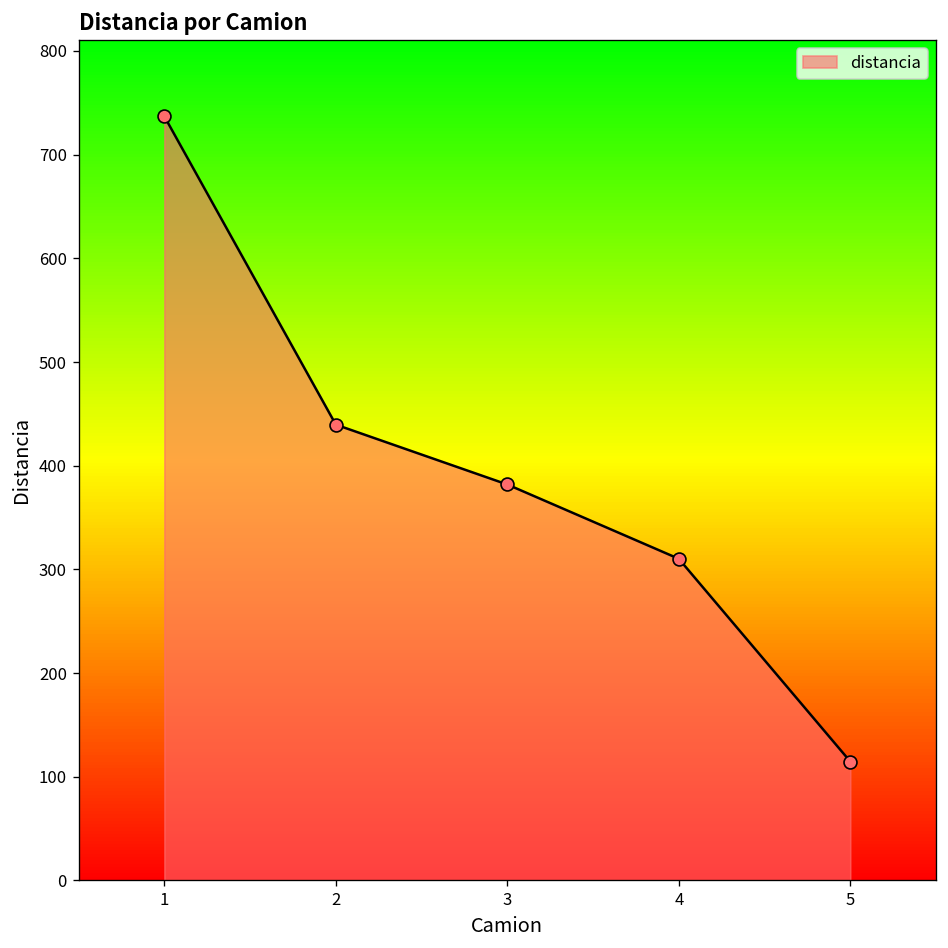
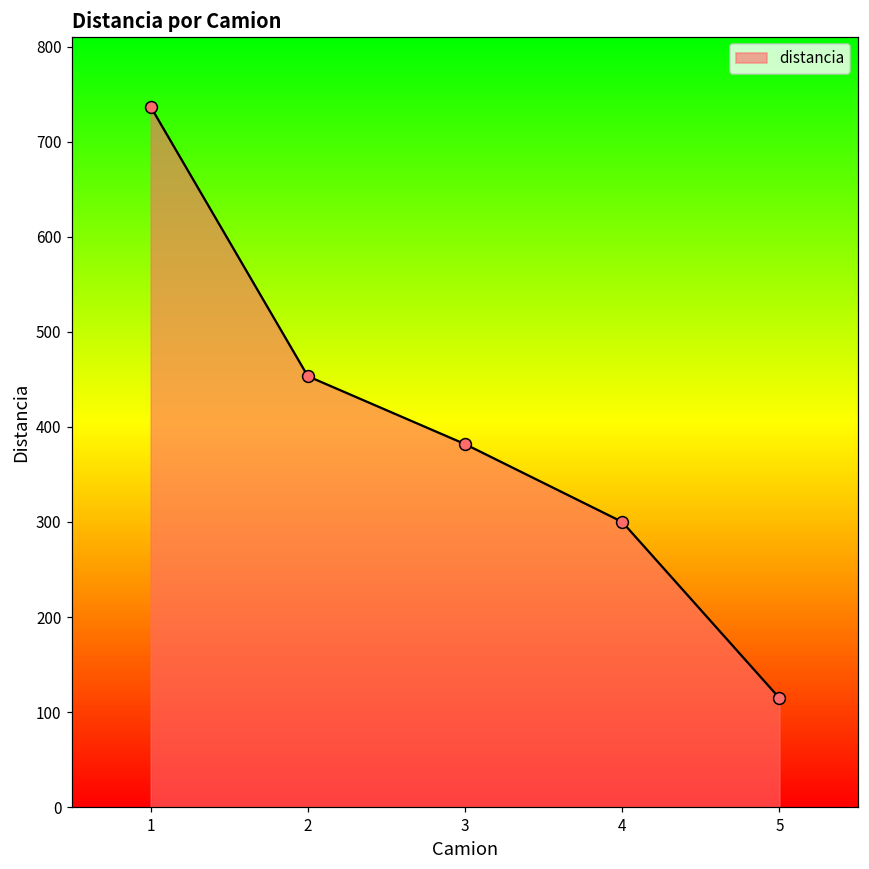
2: 440 -> 450
4: 310 -> 300
